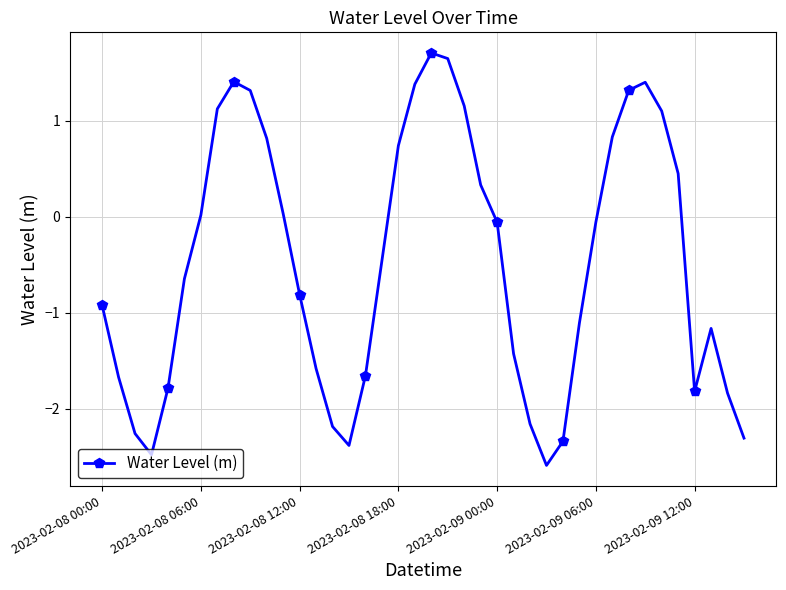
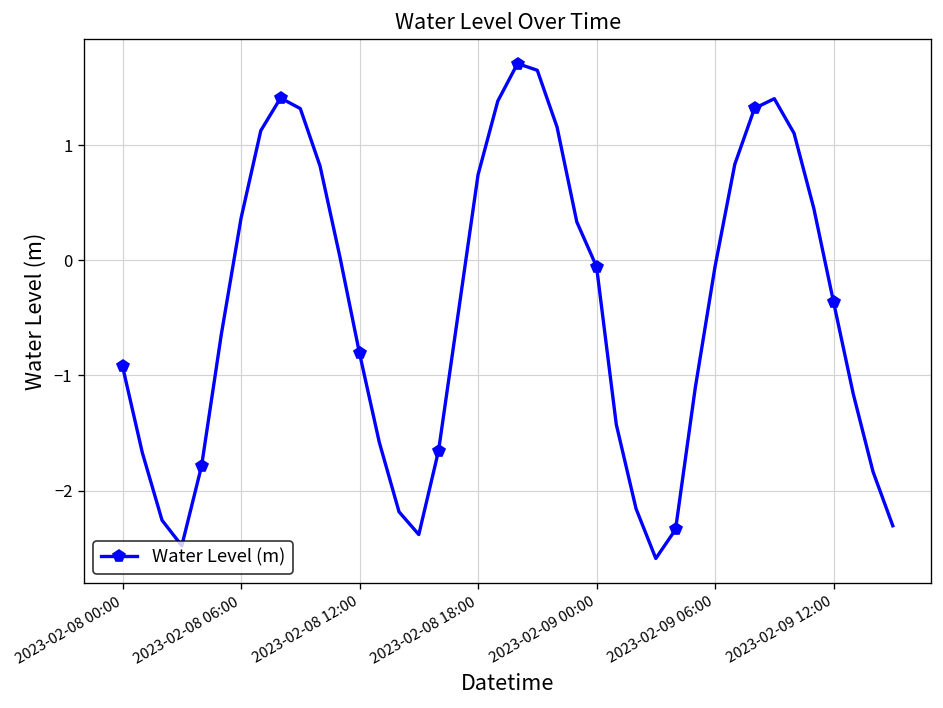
2023-02-08 06:00: 0.0 -> 0.4
2023-02-09 12:00: -1.8 -> -0.4
